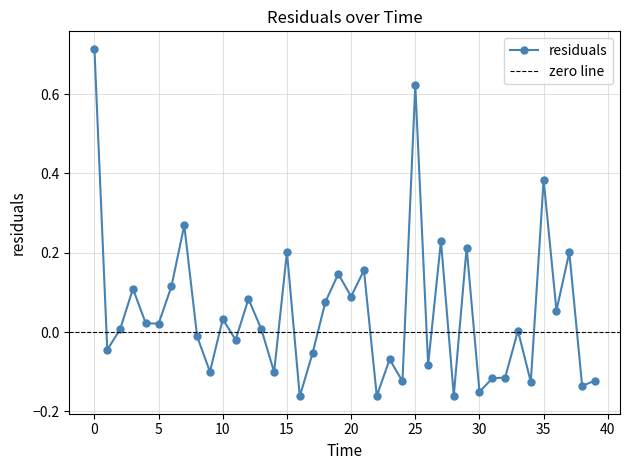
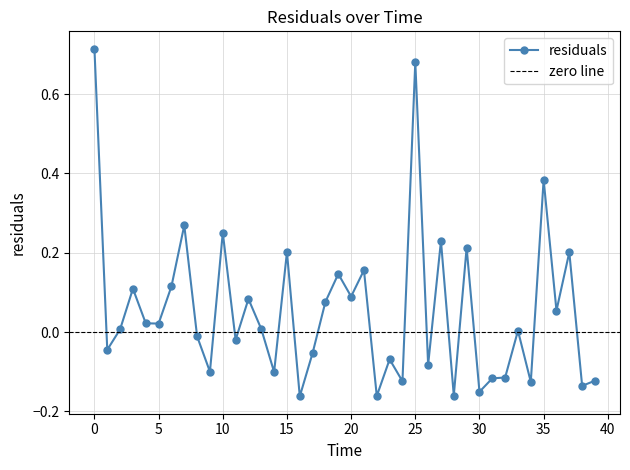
10: 0.03 -> 0.25
25: 0.62 -> 0.68
